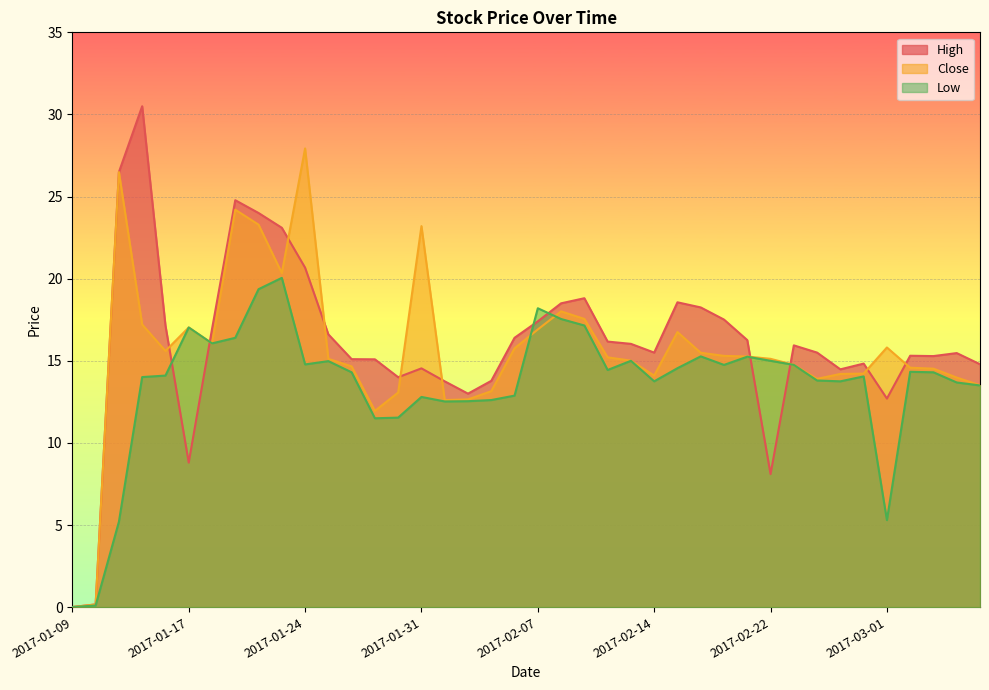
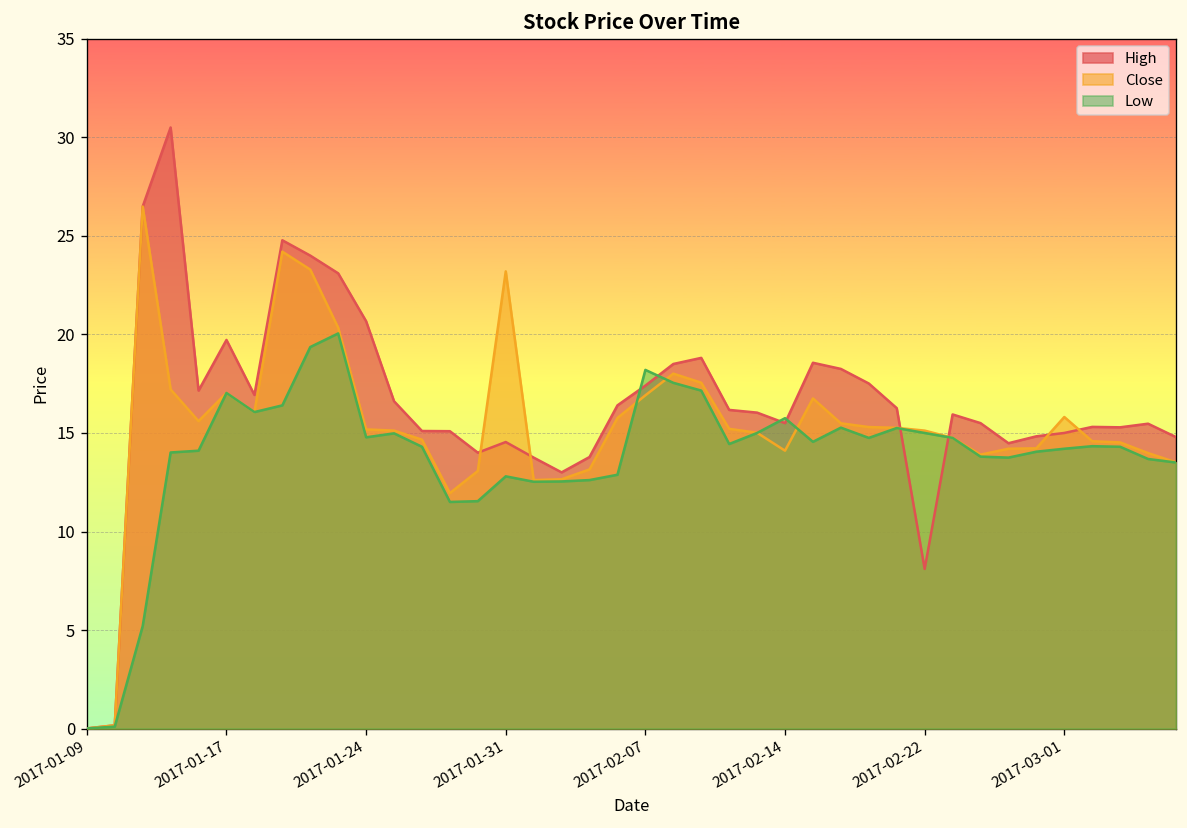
High, 2017-01-17: 8.8 -> 19.7
Close, 2017-01-24: 27.9 -> 15.2
Low, 2017-02-14: 13.8 -> 15.8
High, 2017-03-01: 12.7 -> 15.0
Low, 2017-03-01: 5.3 -> 14.2
